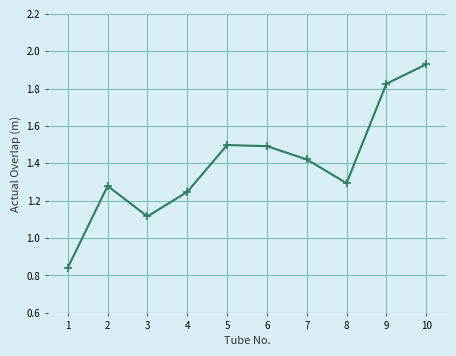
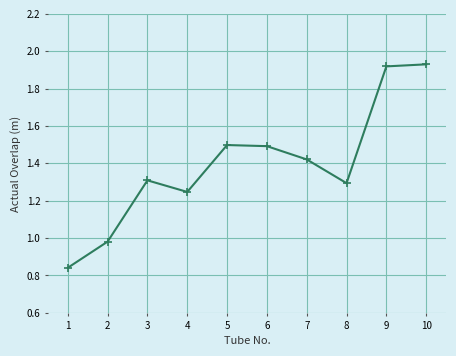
2: 1.28 -> 0.98
3: 1.12 -> 1.31
9: 1.83 -> 1.92
